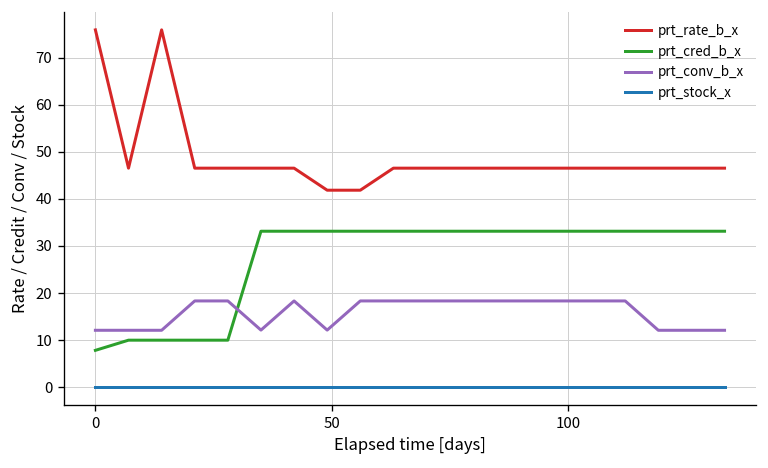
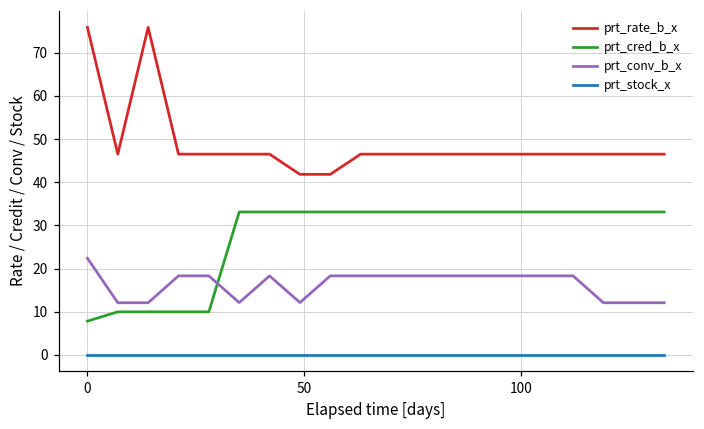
prt_conv_b_x, 0: 12 -> 22
